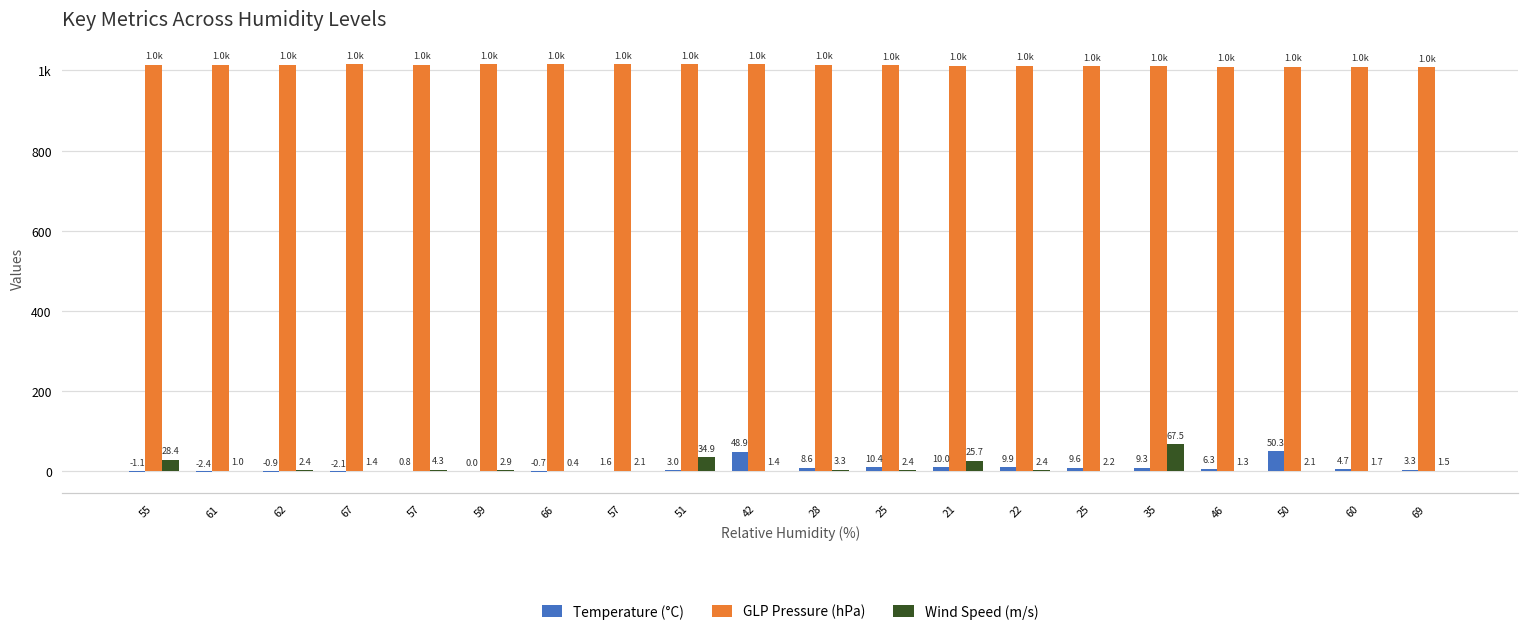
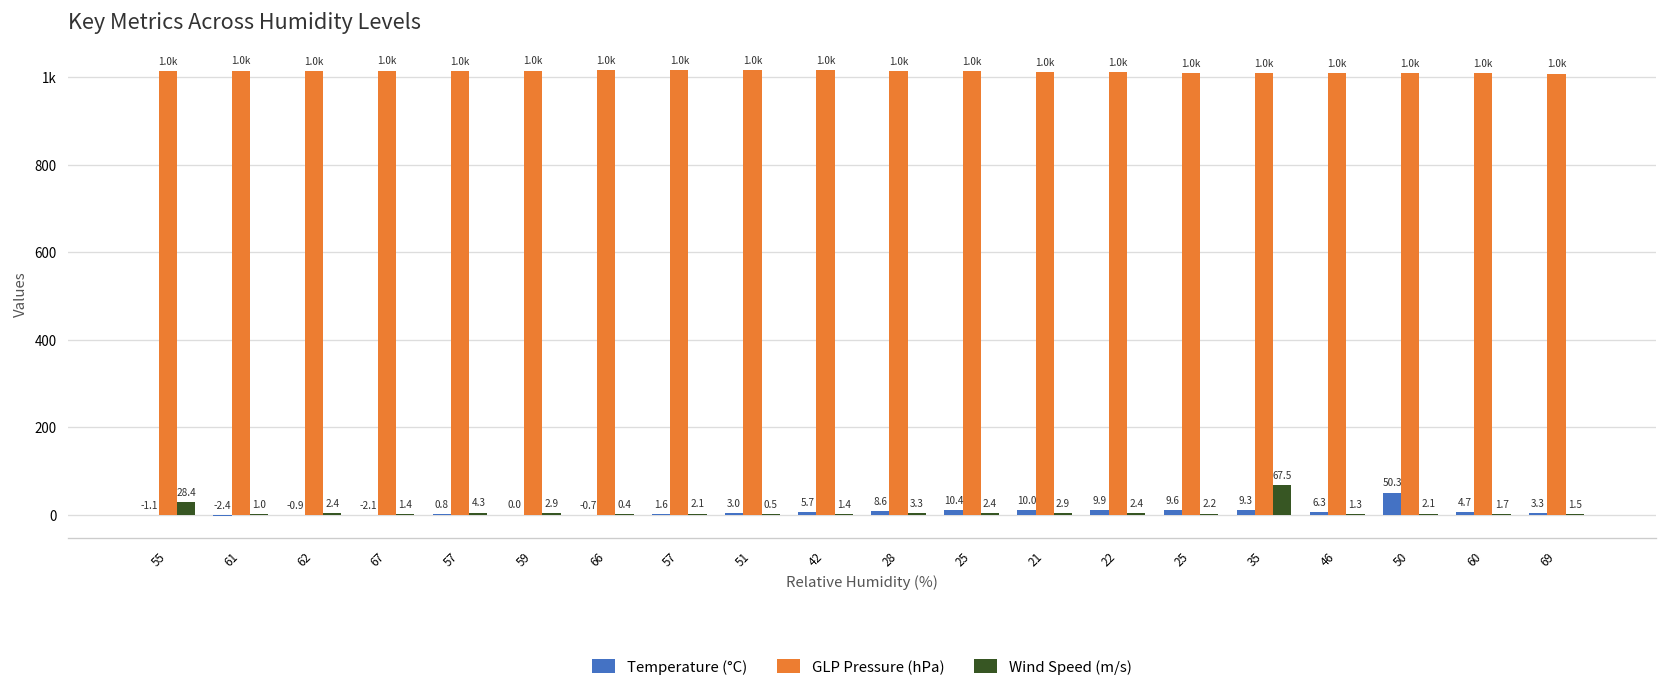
Wind Speed (m/s), 51: 34.9 -> 0.5
Temperature (°C), 42: 48.9 -> 5.7
Wind Speed (m/s), 21: 25.7 -> 2.9
